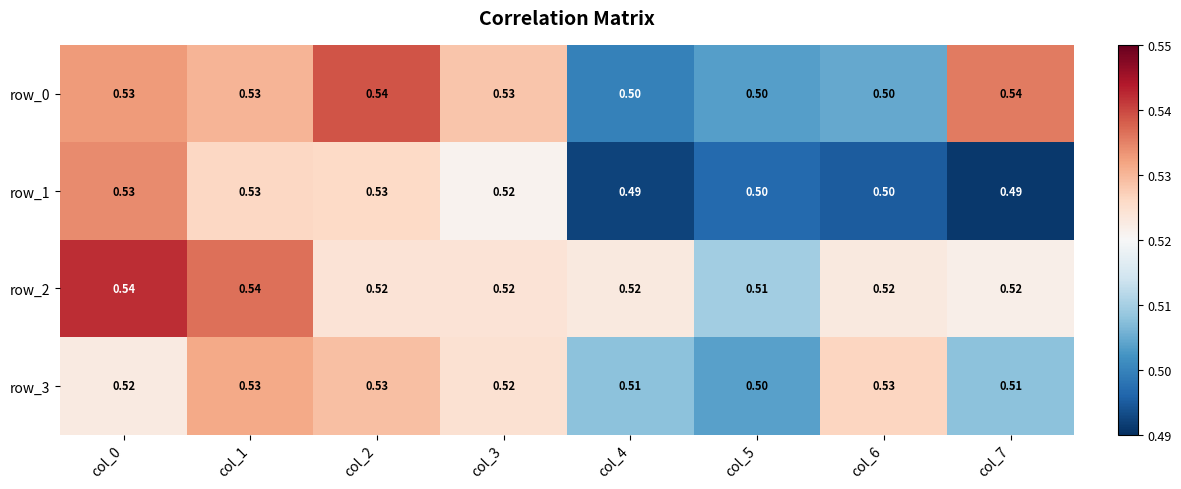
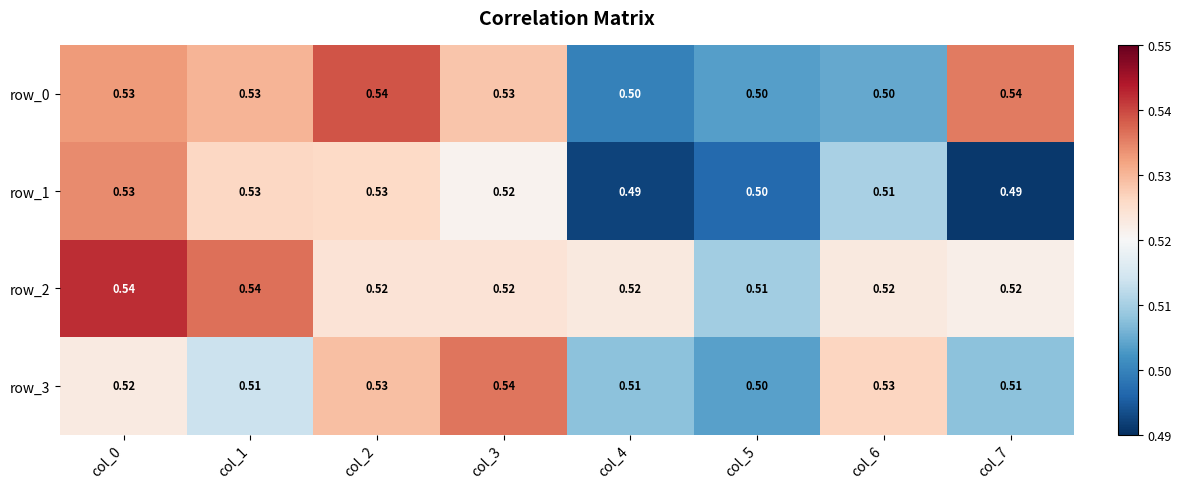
row_1, col_6: 0.50 -> 0.51
row_3, col_1: 0.53 -> 0.51
row_3, col_3: 0.52 -> 0.54
